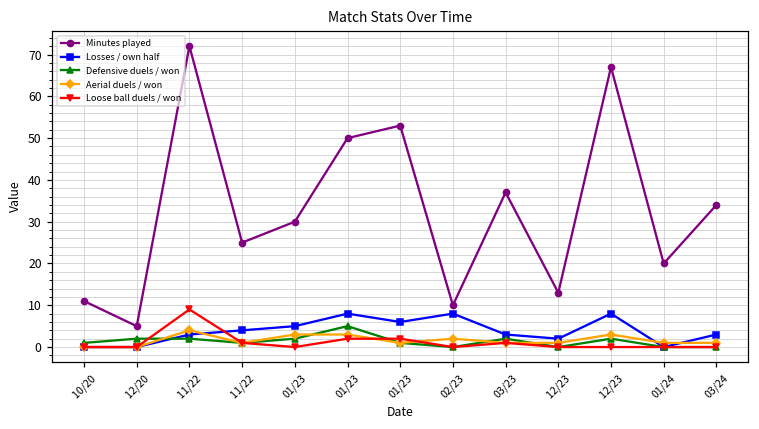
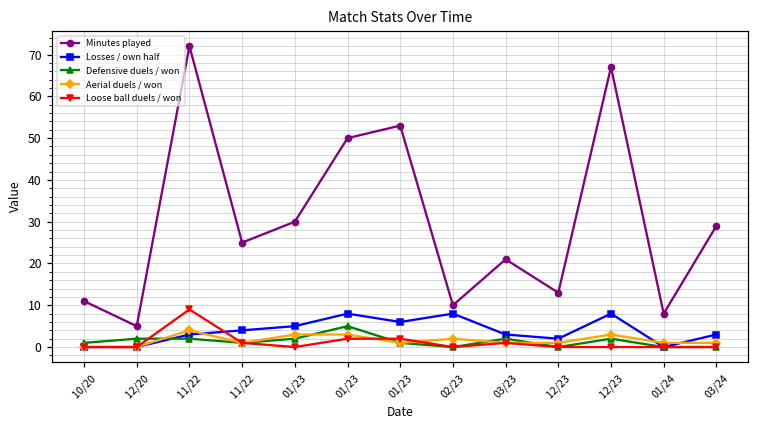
Minutes played, 03/23: 37 -> 21
Minutes played, 01/24: 20 -> 8
Minutes played, 03/24: 34 -> 29
